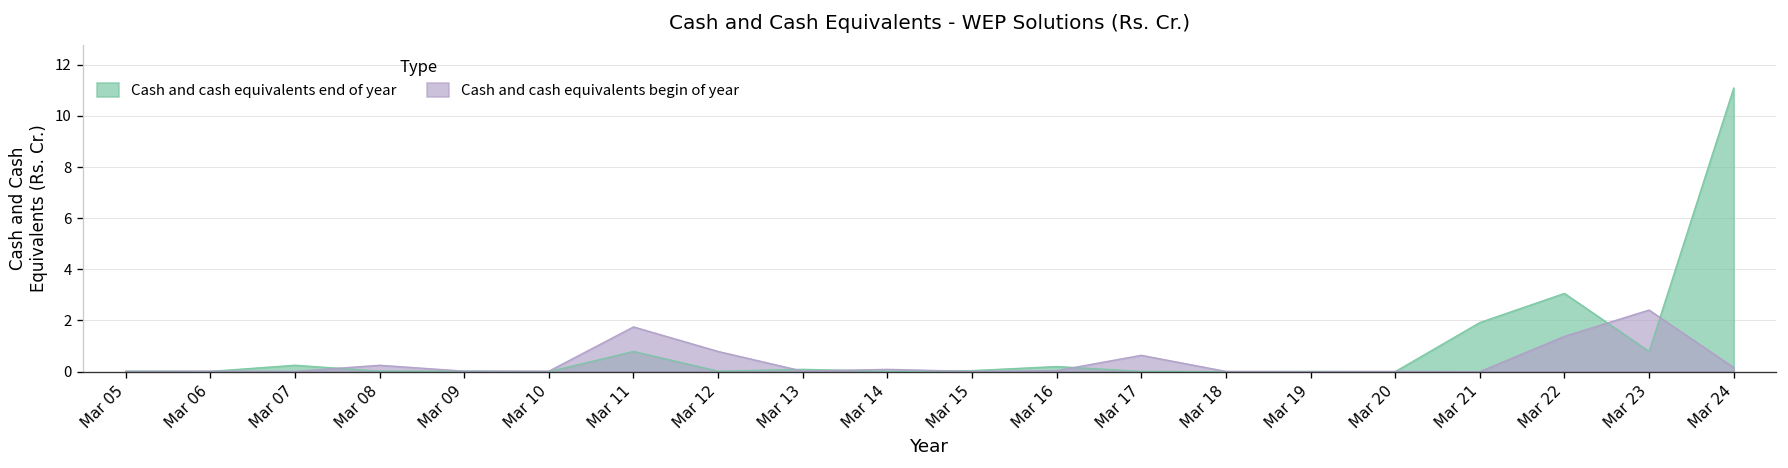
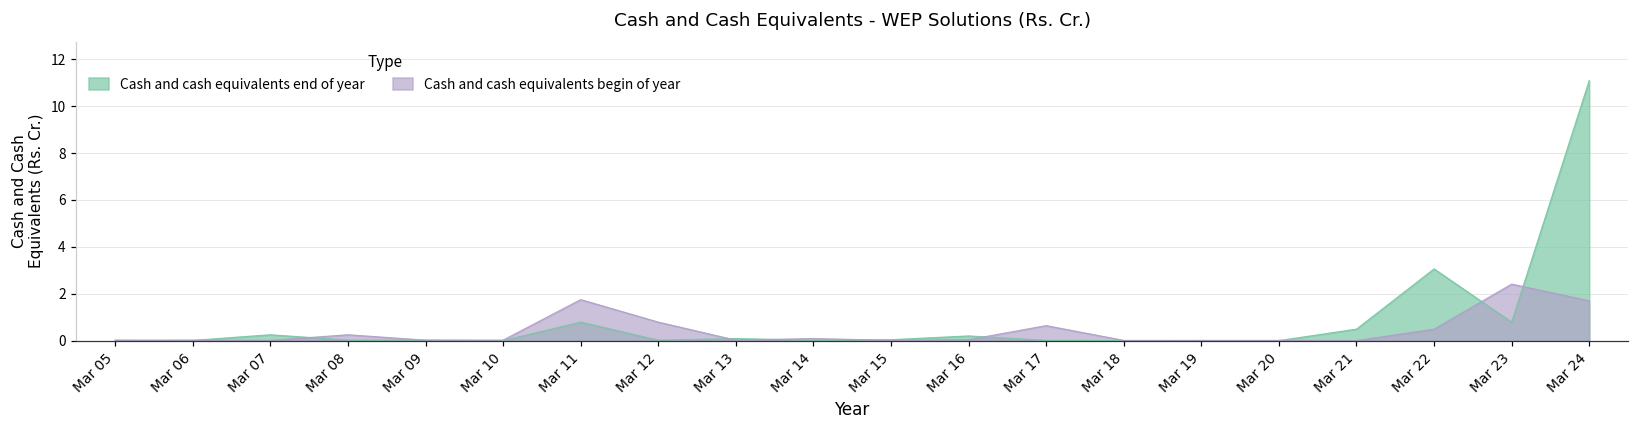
Cash and cash equivalents end of year, Mar 21: 1.9 -> 0.5
Cash and cash equivalents begin of year, Mar 22: 1.4 -> 0.5
Cash and cash equivalents begin of year, Mar 24: 0.2 -> 1.7
